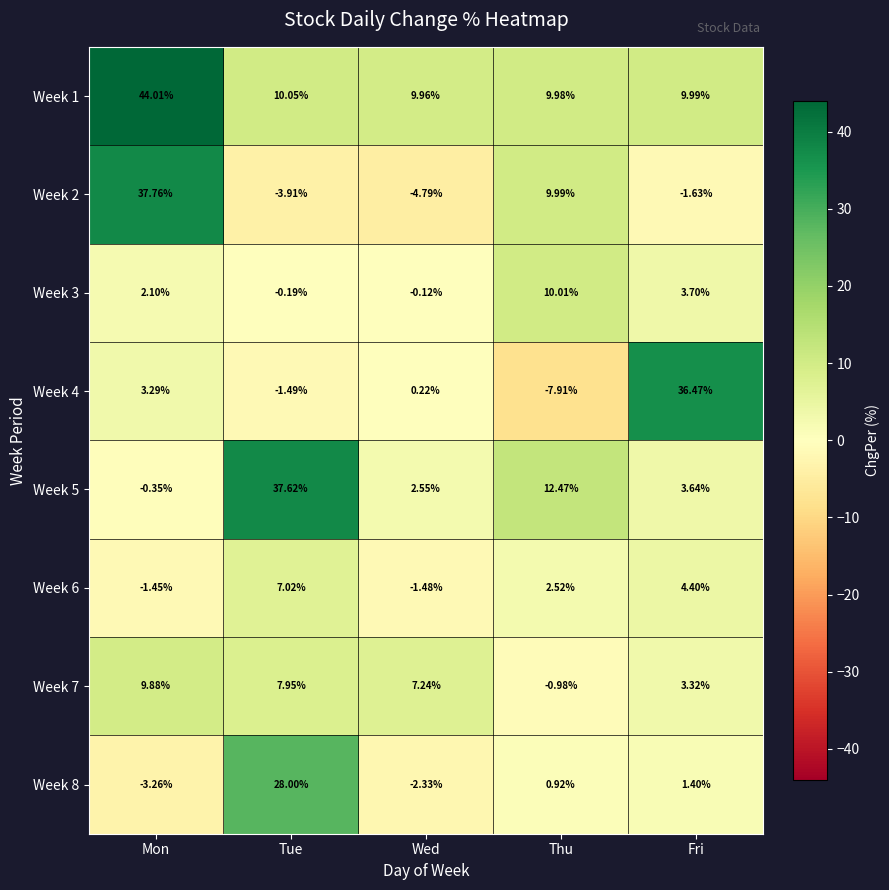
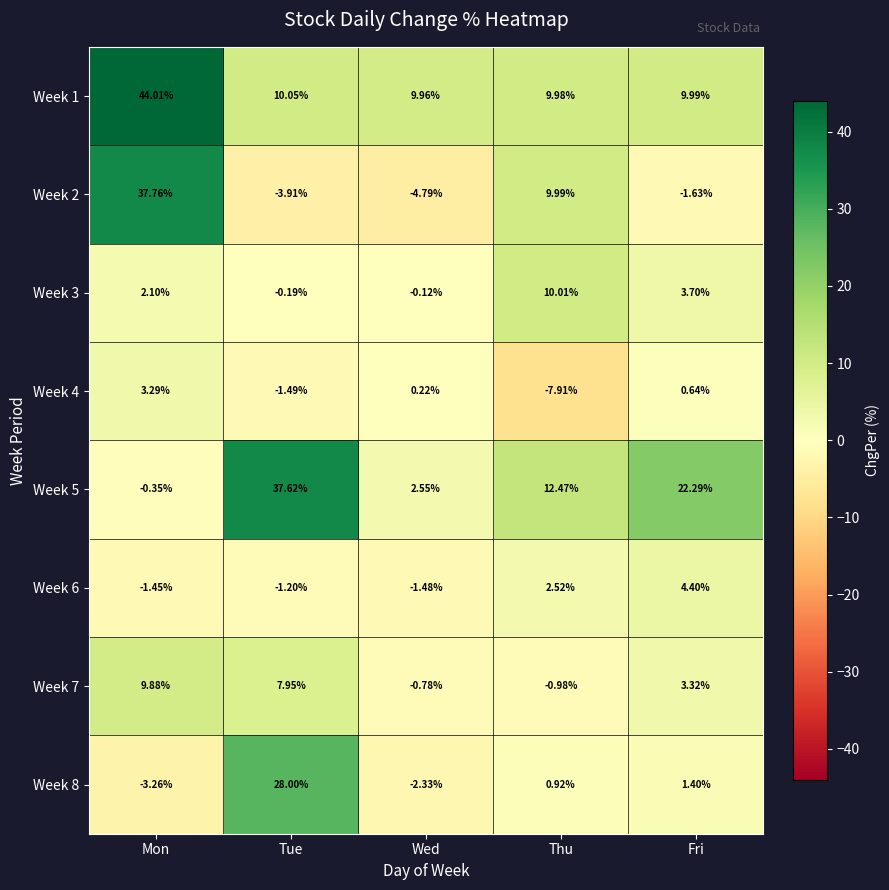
Week 4, Fri: 36.47% -> 0.64%
Week 5, Fri: 3.64% -> 22.29%
Week 6, Tue: 7.02% -> -1.20%
Week 7, Wed: 7.24% -> -0.78%
